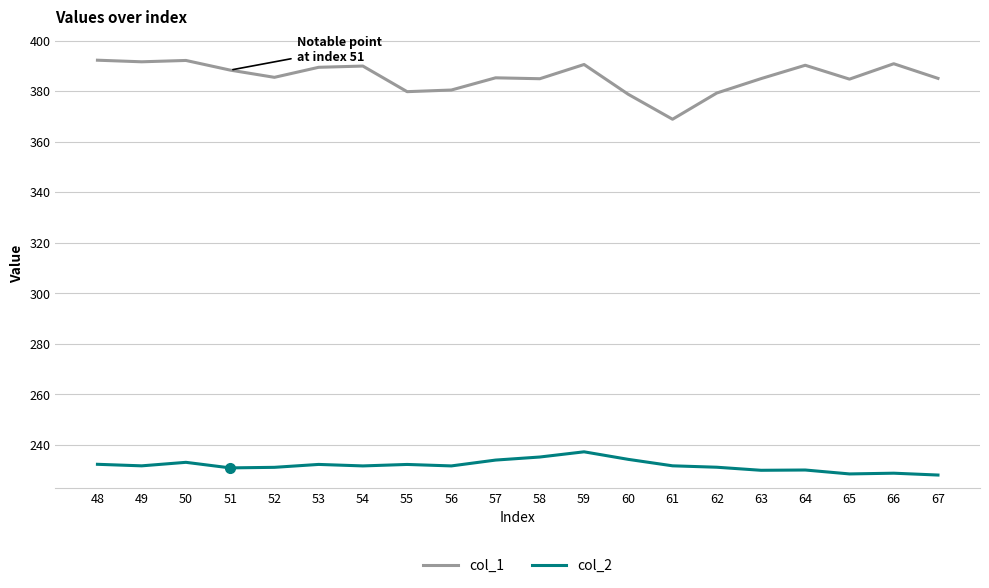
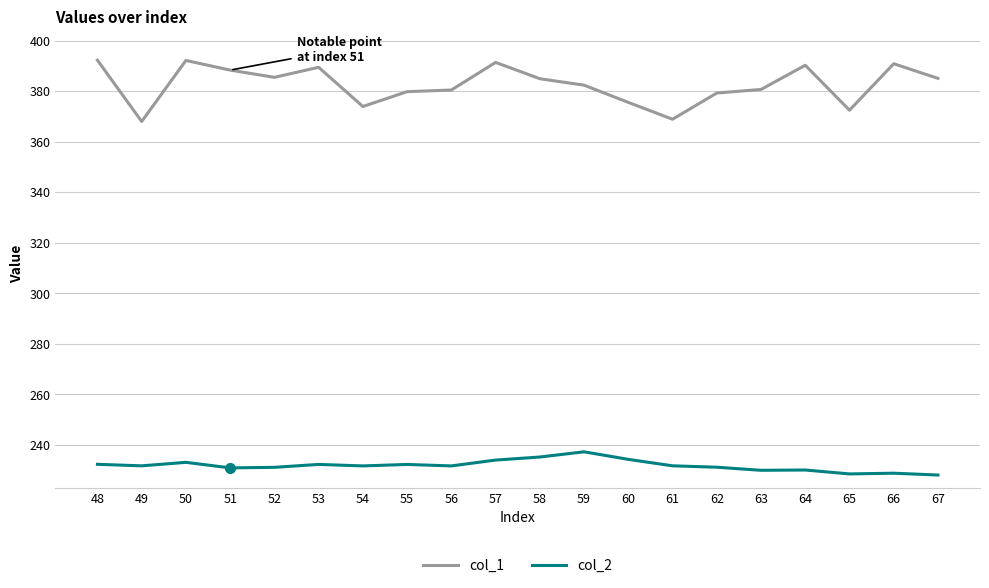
col_1, 49: 392 -> 368
col_1, 54: 390 -> 374
col_1, 57: 385 -> 391
col_1, 59: 391 -> 382
col_1, 60: 379 -> 376
col_1, 63: 385 -> 381
col_1, 65: 385 -> 372
